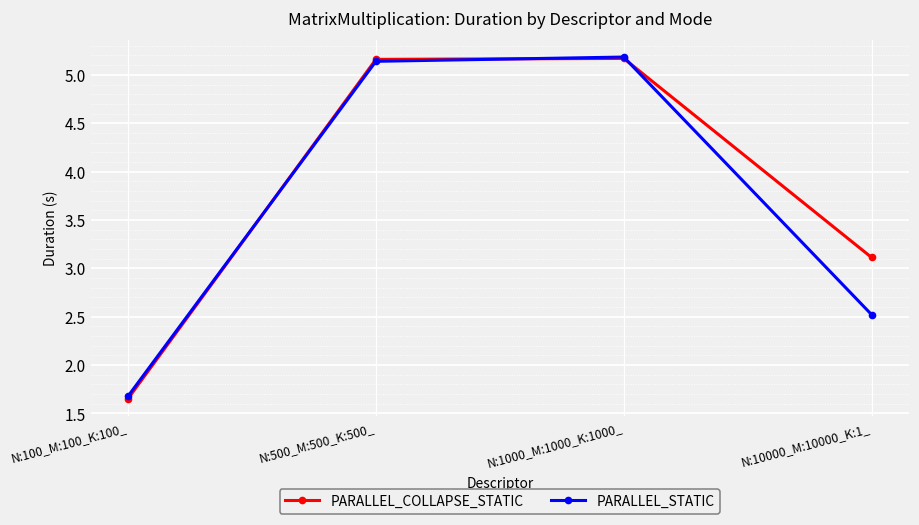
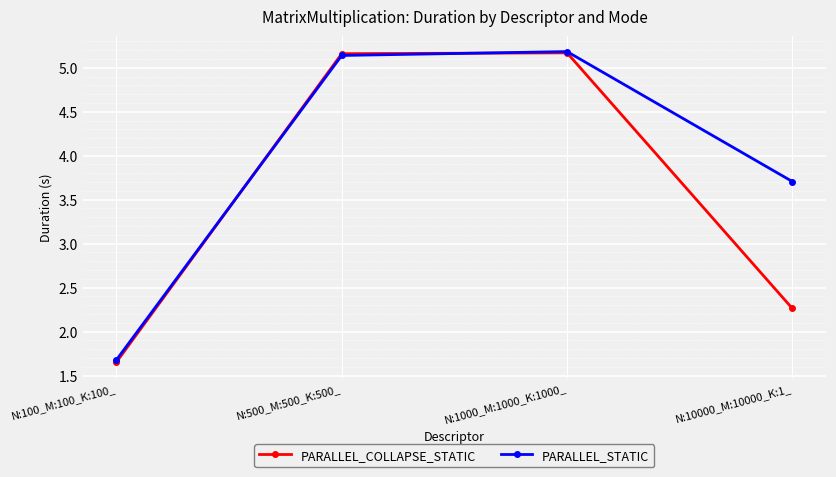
PARALLEL_COLLAPSE_STATIC, N:10000_M:10000_K:1_: 3.1 -> 2.3
PARALLEL_STATIC, N:10000_M:10000_K:1_: 2.5 -> 3.7
